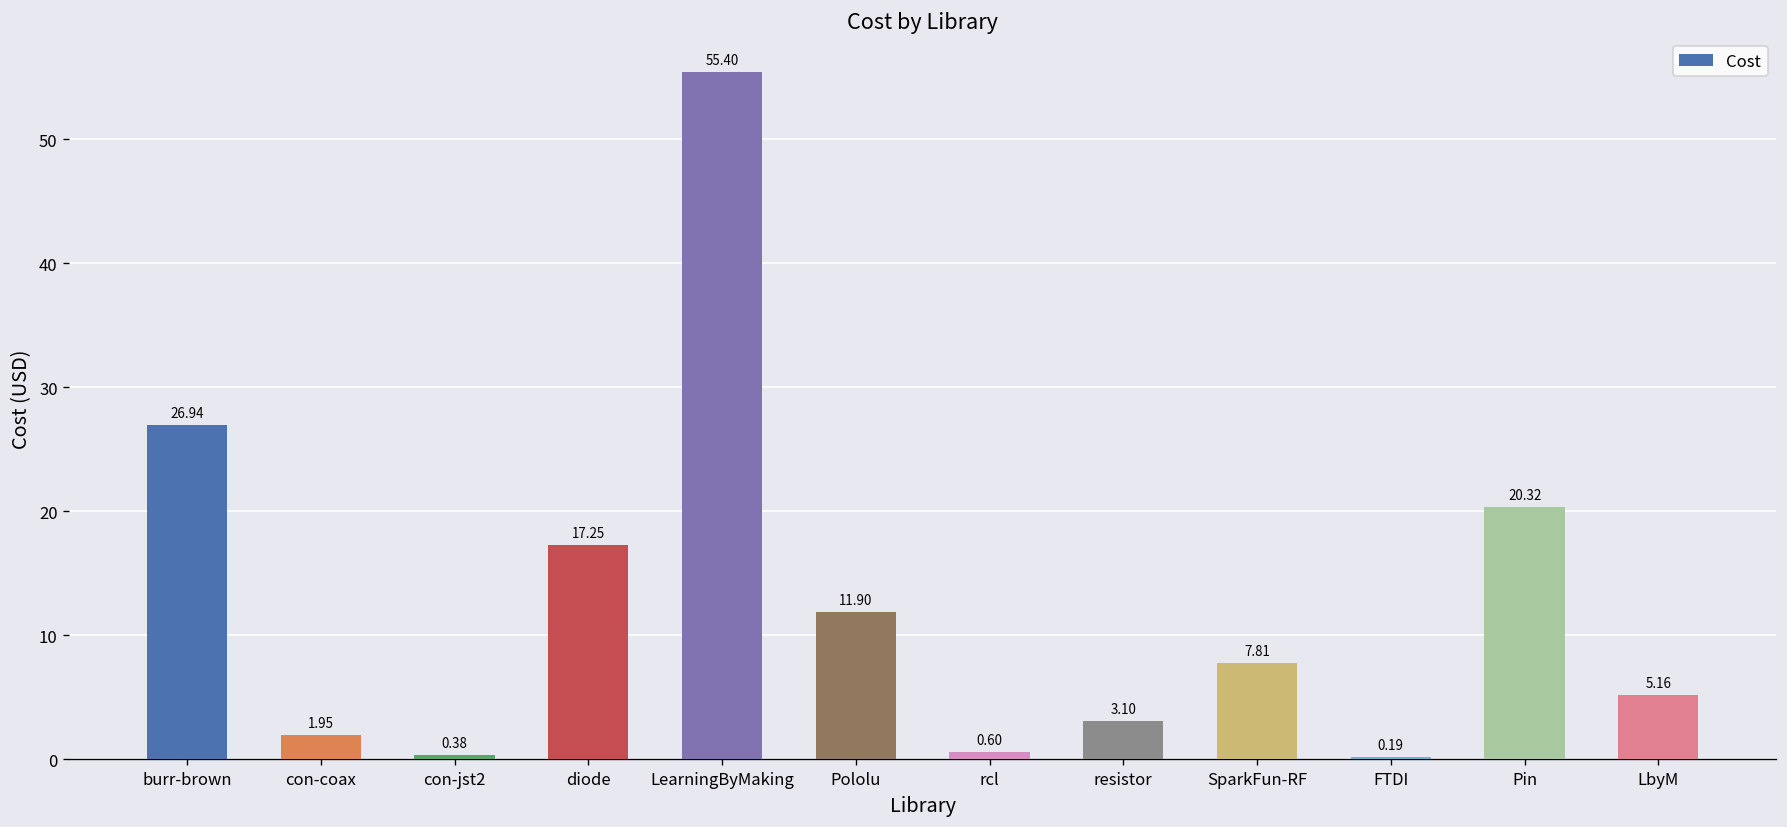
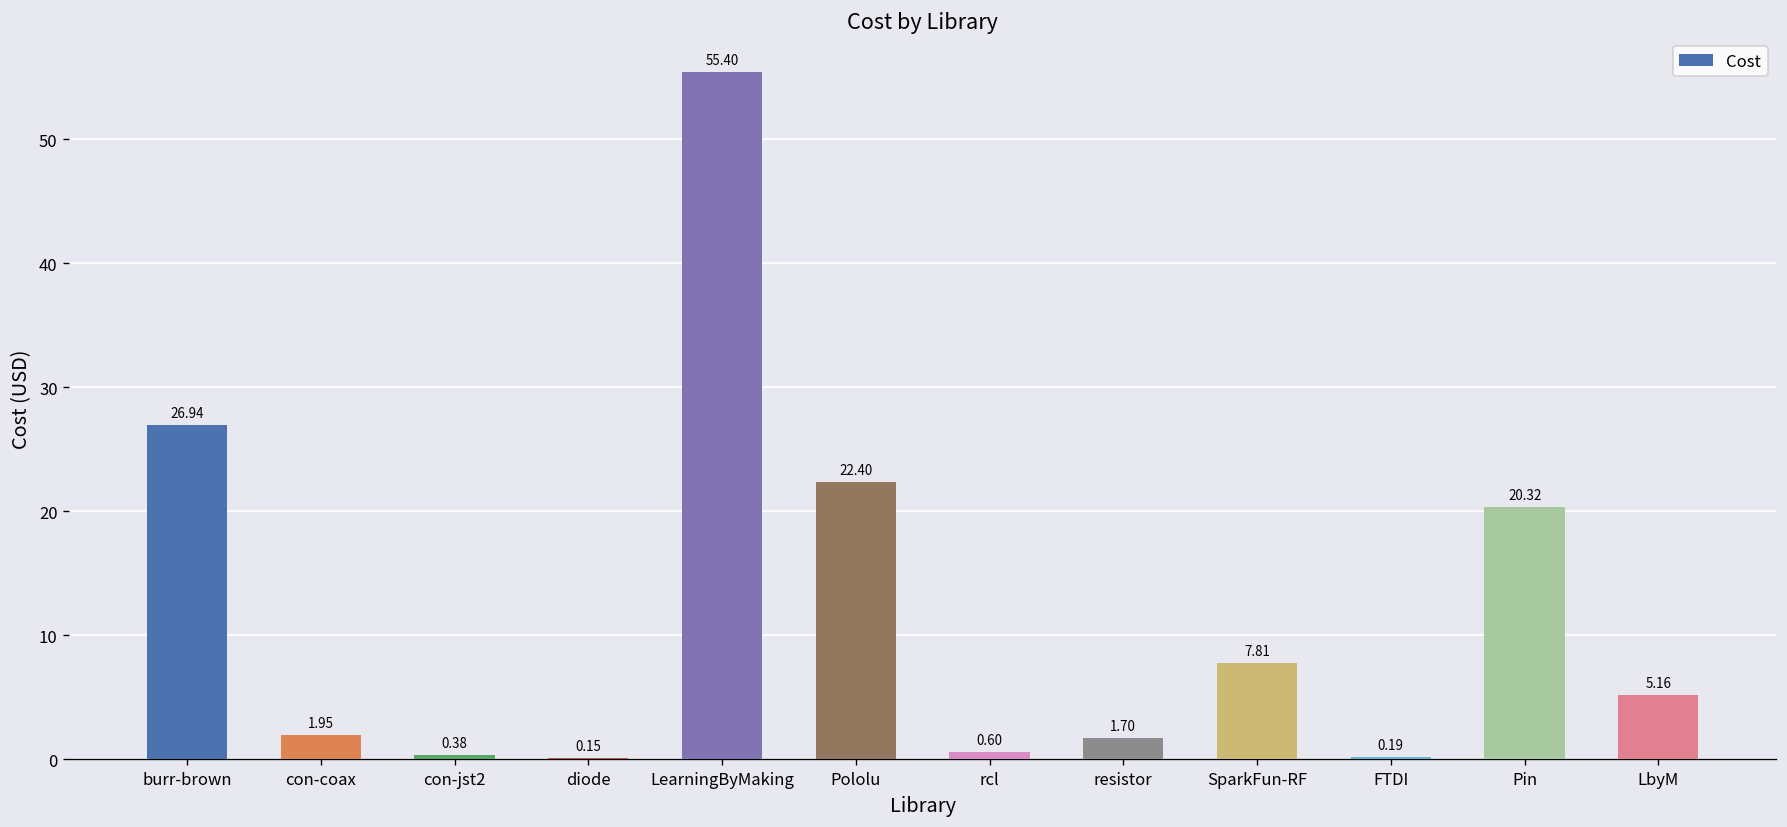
diode: 17.25 -> 0.15
Pololu: 11.90 -> 22.40
resistor: 3.10 -> 1.70
